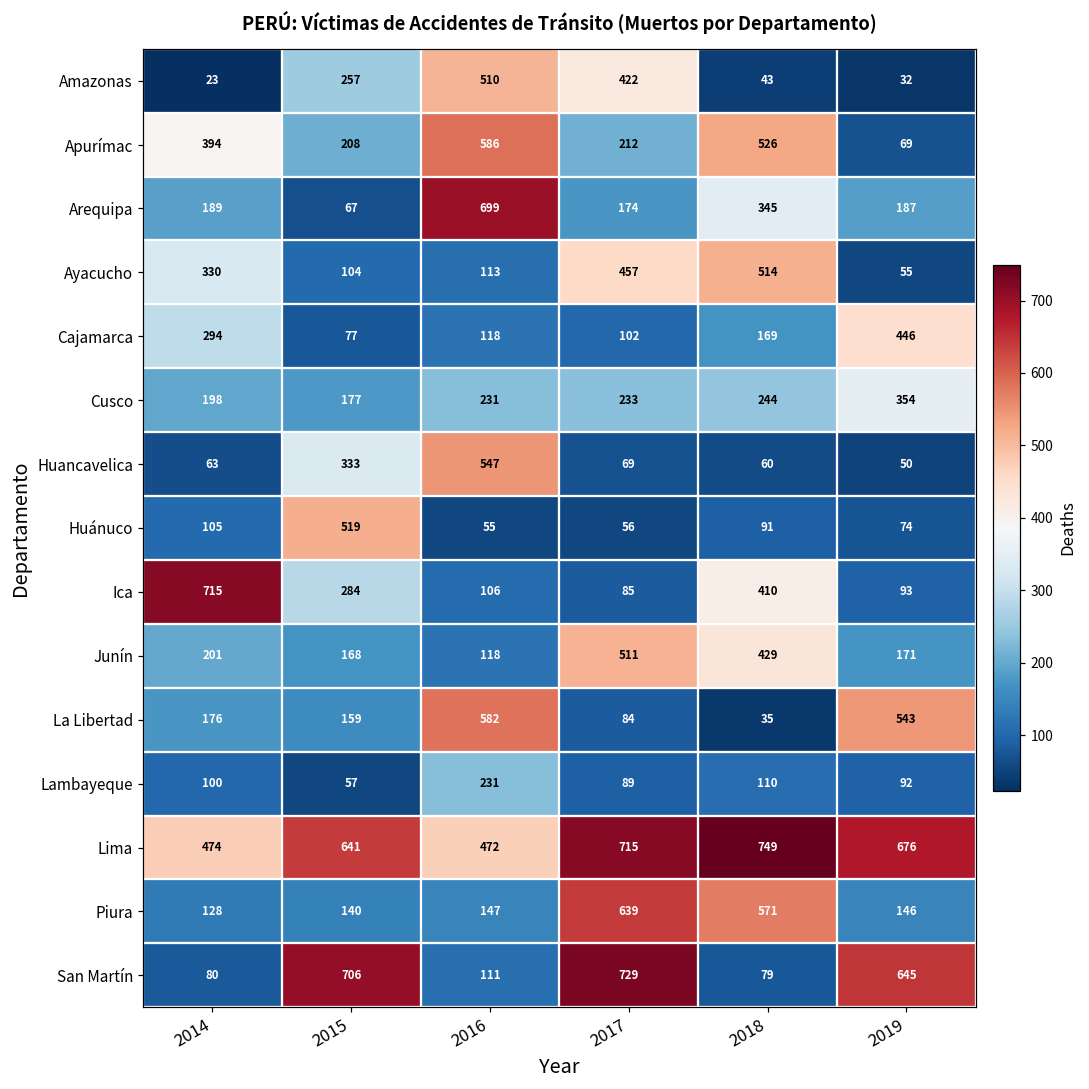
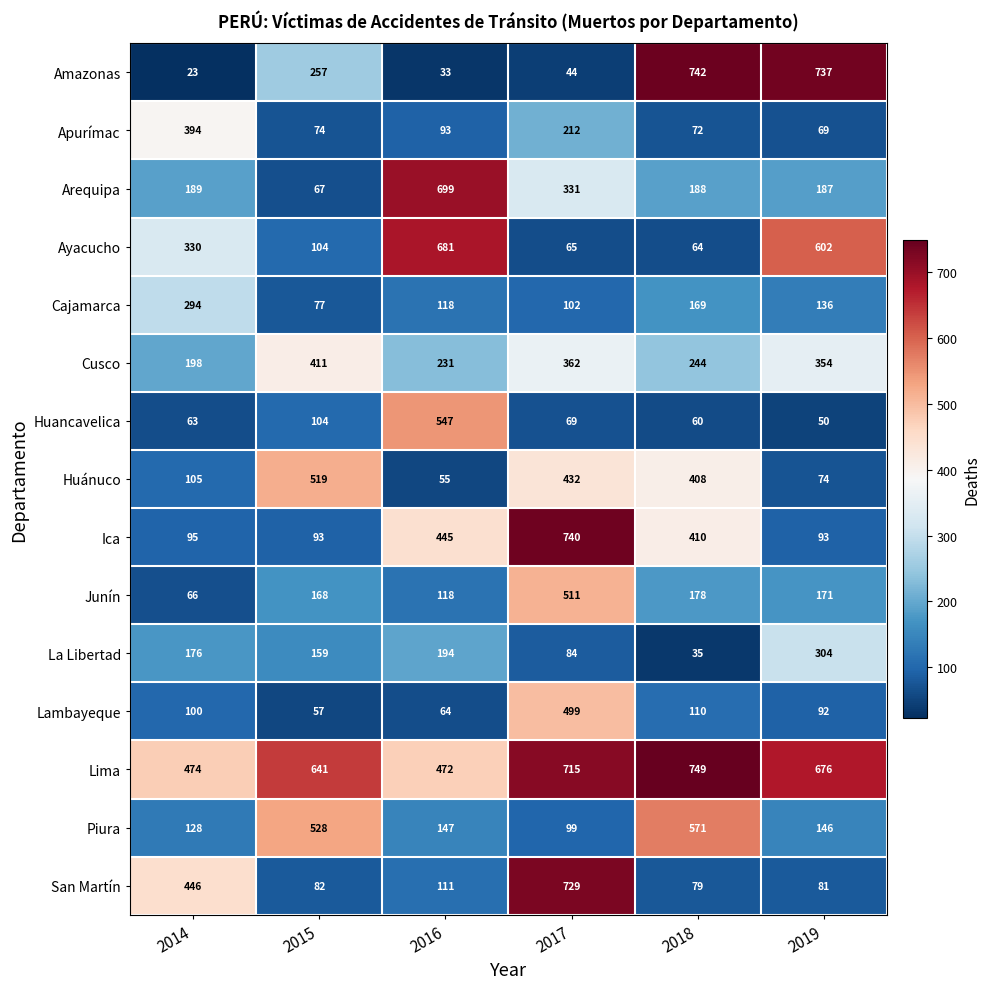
Amazonas, 2016: 510 -> 33
Amazonas, 2017: 422 -> 44
Amazonas, 2018: 43 -> 742
Amazonas, 2019: 32 -> 737
Apurímac, 2015: 208 -> 74
Apurímac, 2016: 586 -> 93
Apurímac, 2018: 526 -> 72
Arequipa, 2017: 174 -> 331
Arequipa, 2018: 345 -> 188
Ayacucho, 2016: 113 -> 681
Ayacucho, 2017: 457 -> 65
Ayacucho, 2018: 514 -> 64
Ayacucho, 2019: 55 -> 602
Cajamarca, 2019: 446 -> 136
Cusco, 2015: 177 -> 411
Cusco, 2017: 233 -> 362
Huancavelica, 2015: 333 -> 104
Huánuco, 2017: 56 -> 432
Huánuco, 2018: 91 -> 408
Ica, 2014: 715 -> 95
Ica, 2015: 284 -> 93
Ica, 2016: 106 -> 445
Ica, 2017: 85 -> 740
Junín, 2014: 201 -> 66
Junín, 2018: 429 -> 178
La Libertad, 2016: 582 -> 194
La Libertad, 2019: 543 -> 304
Lambayeque, 2016: 231 -> 64
Lambayeque, 2017: 89 -> 499
Piura, 2015: 140 -> 528
Piura, 2017: 639 -> 99
San Martín, 2014: 80 -> 446
San Martín, 2015: 706 -> 82
San Martín, 2019: 645 -> 81
